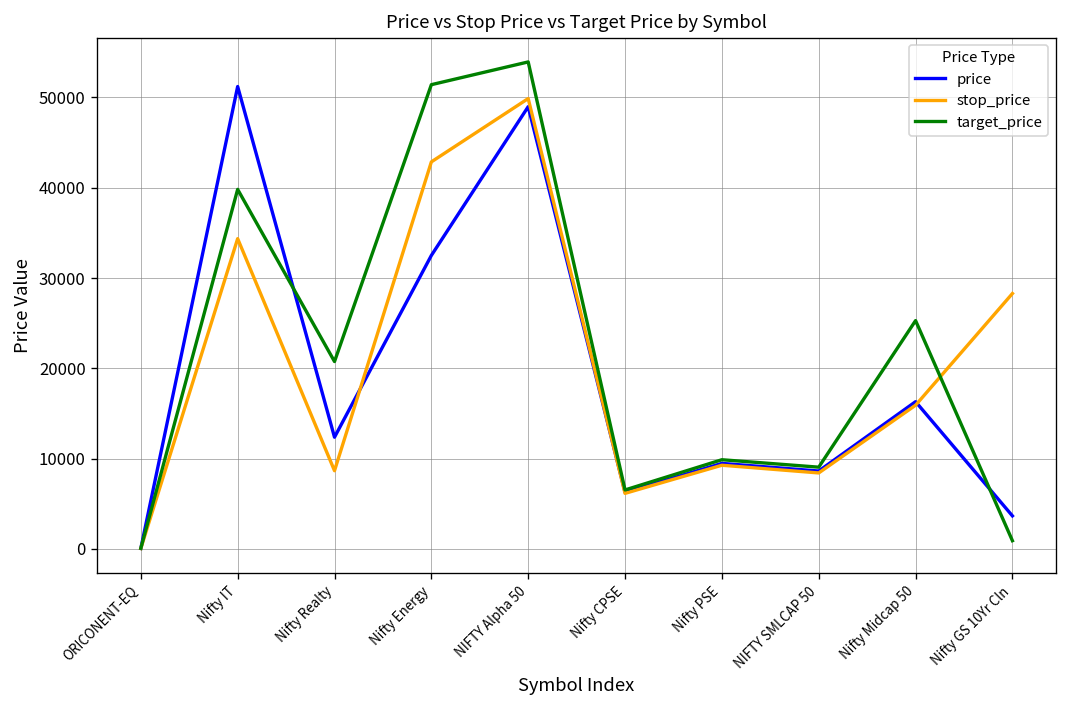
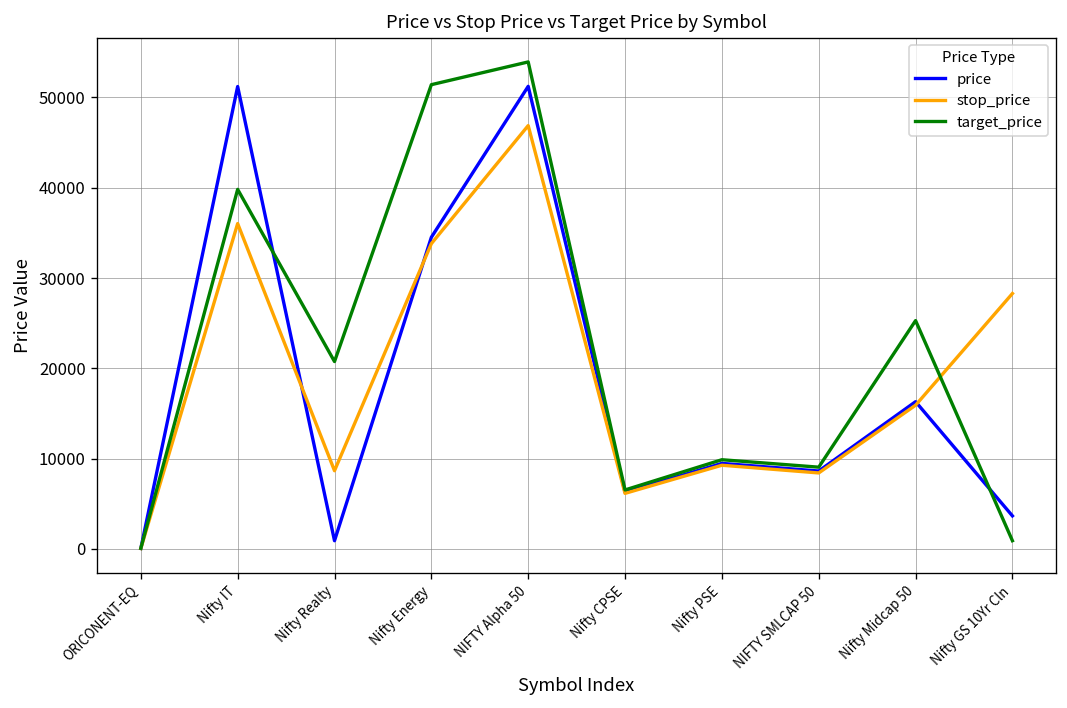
stop_price, Nifty IT: 34000 -> 36000
price, Nifty Realty: 12000 -> 1000
price, Nifty Energy: 32000 -> 35000
stop_price, Nifty Energy: 43000 -> 34000
price, NIFTY Alpha 50: 49000 -> 51000
stop_price, NIFTY Alpha 50: 50000 -> 47000
